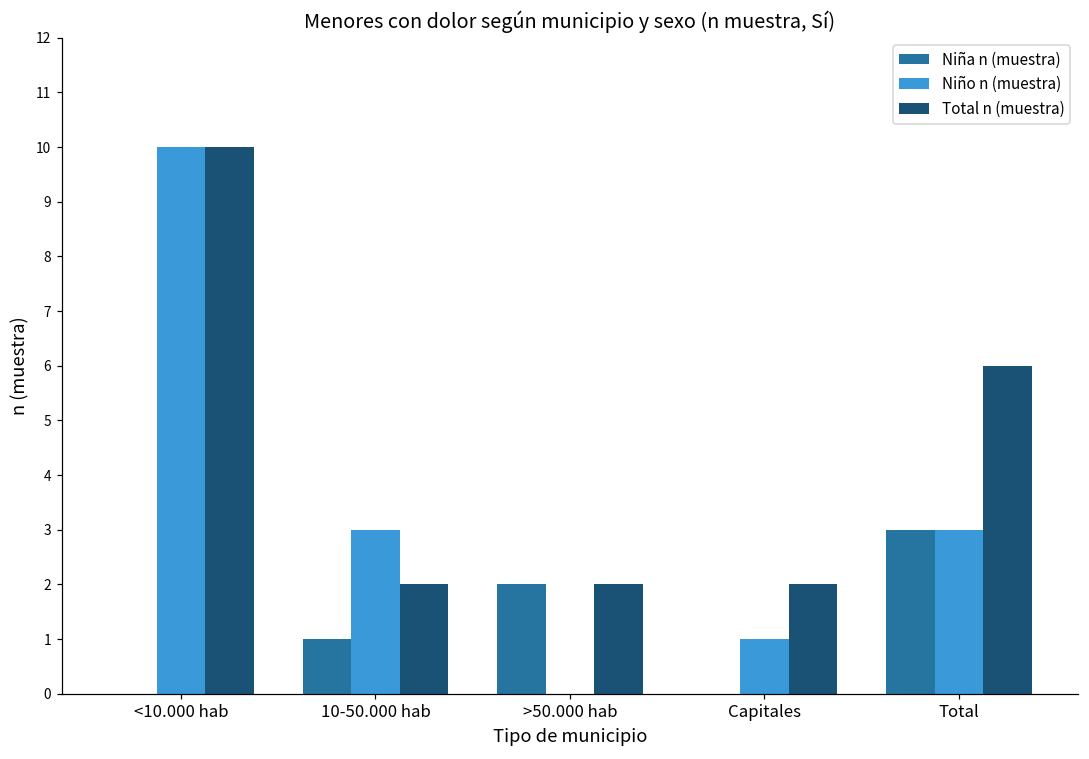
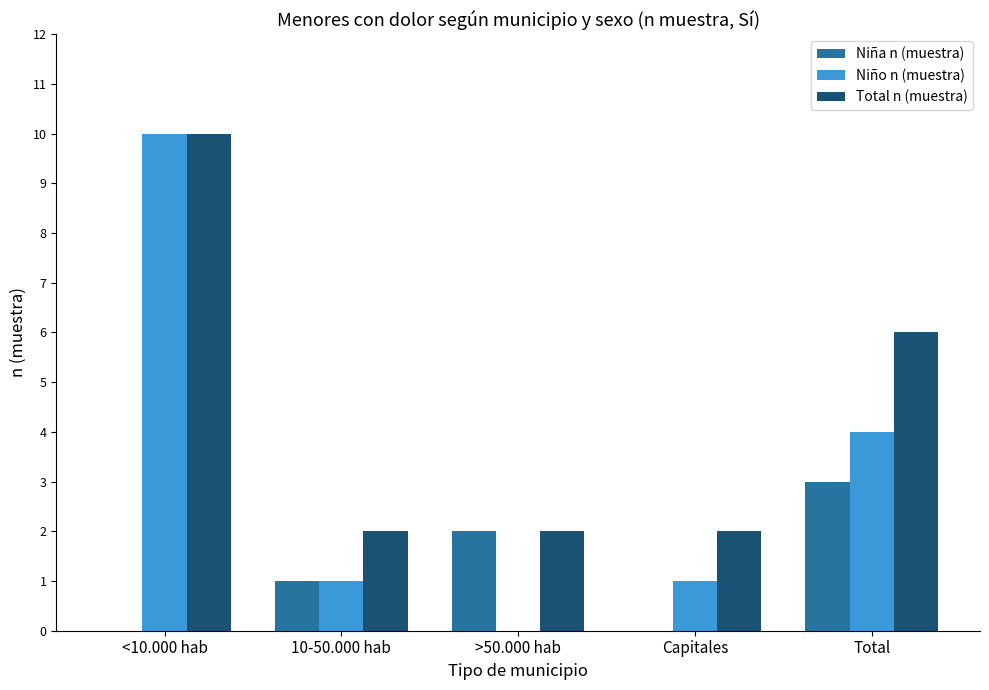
Niño n (muestra), 10-50.000 hab: 3 -> 1
Niño n (muestra), Total: 3 -> 4
